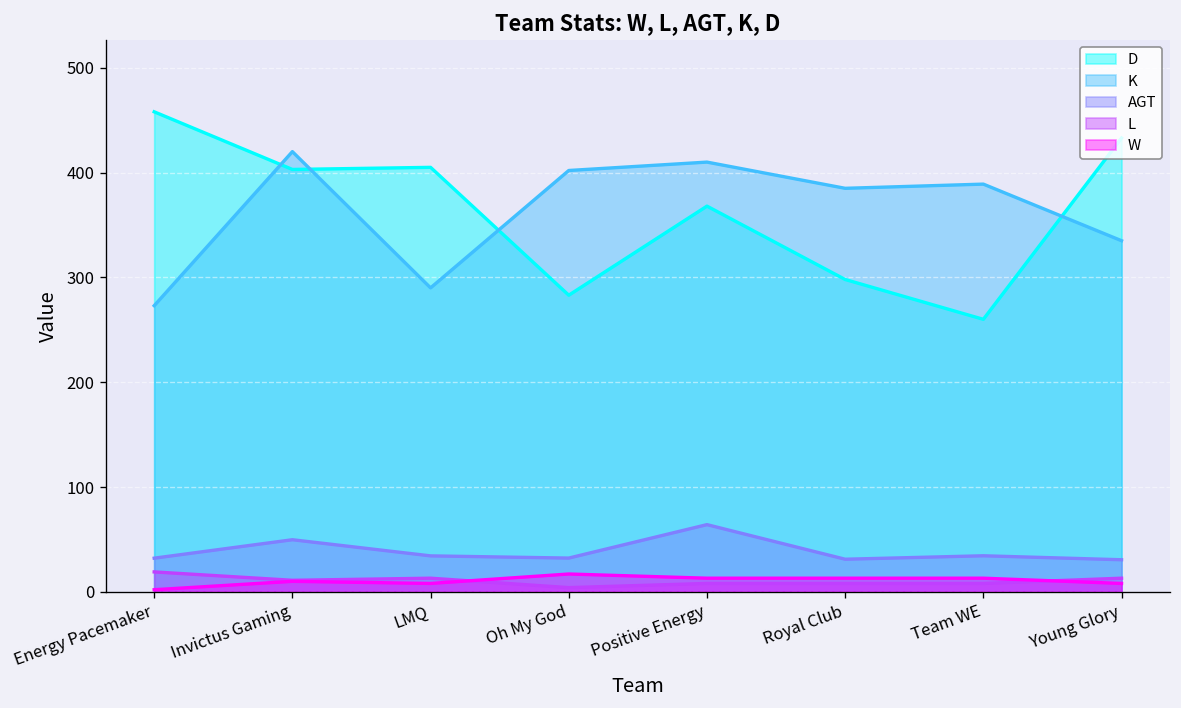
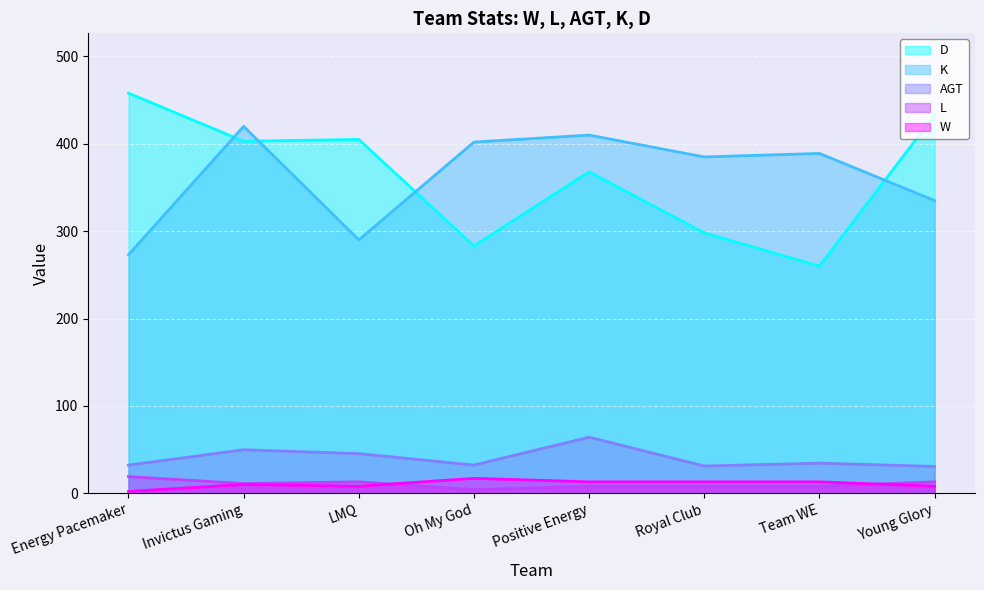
AGT, LMQ: 30 -> 50
